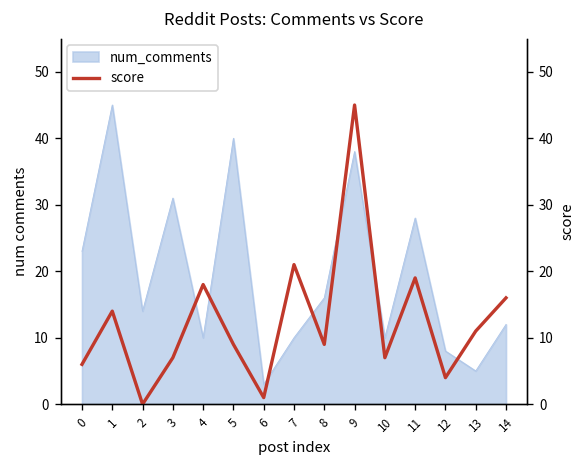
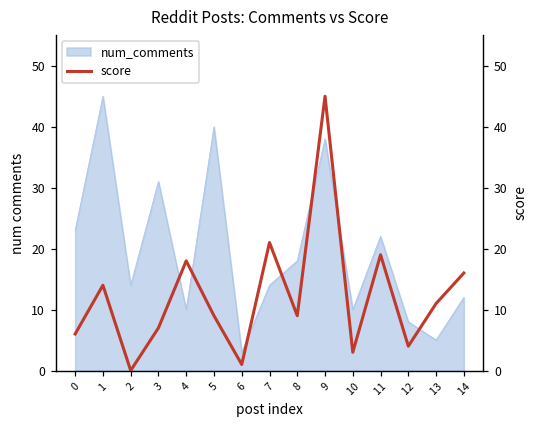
num_comments, 7: 10 -> 14
num_comments, 8: 16 -> 18
num_comments, 11: 28 -> 22
score, 10: 7 -> 3
